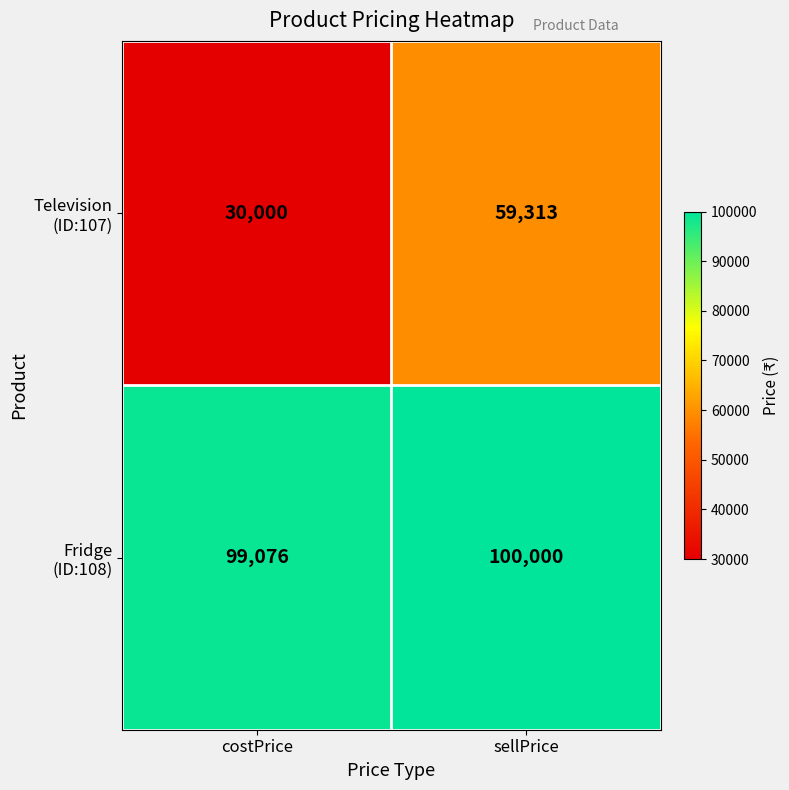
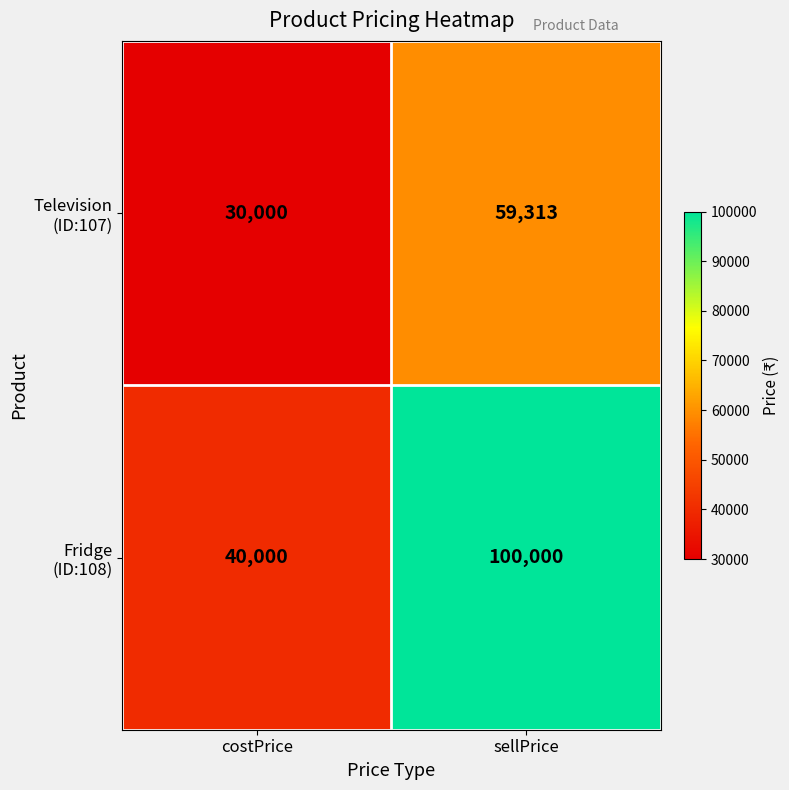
Fridge (ID:108), costPrice: 99,076 -> 40,000
